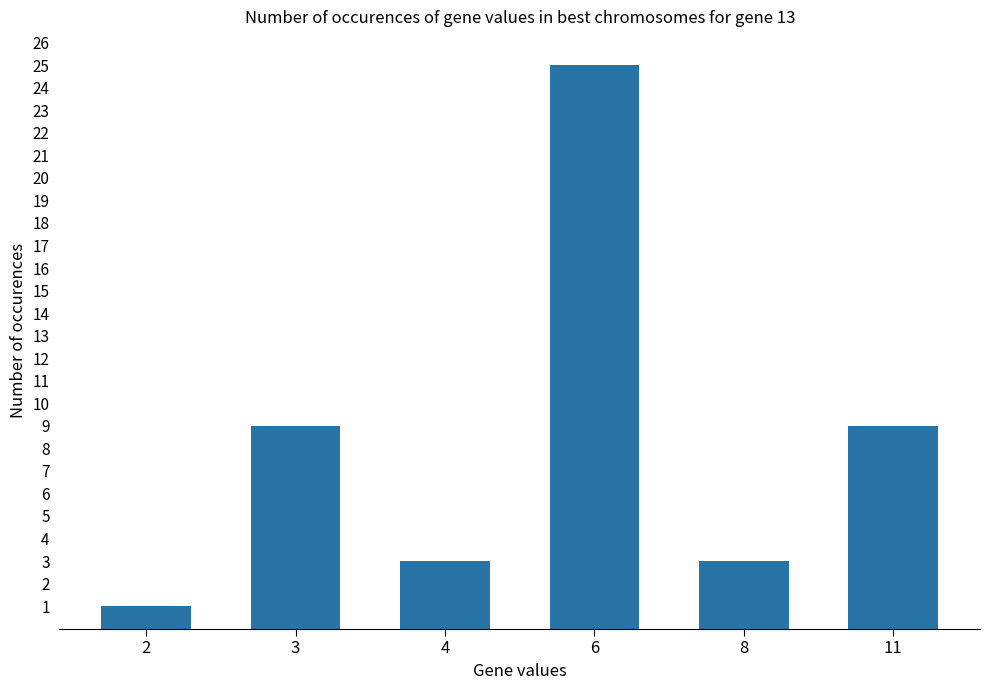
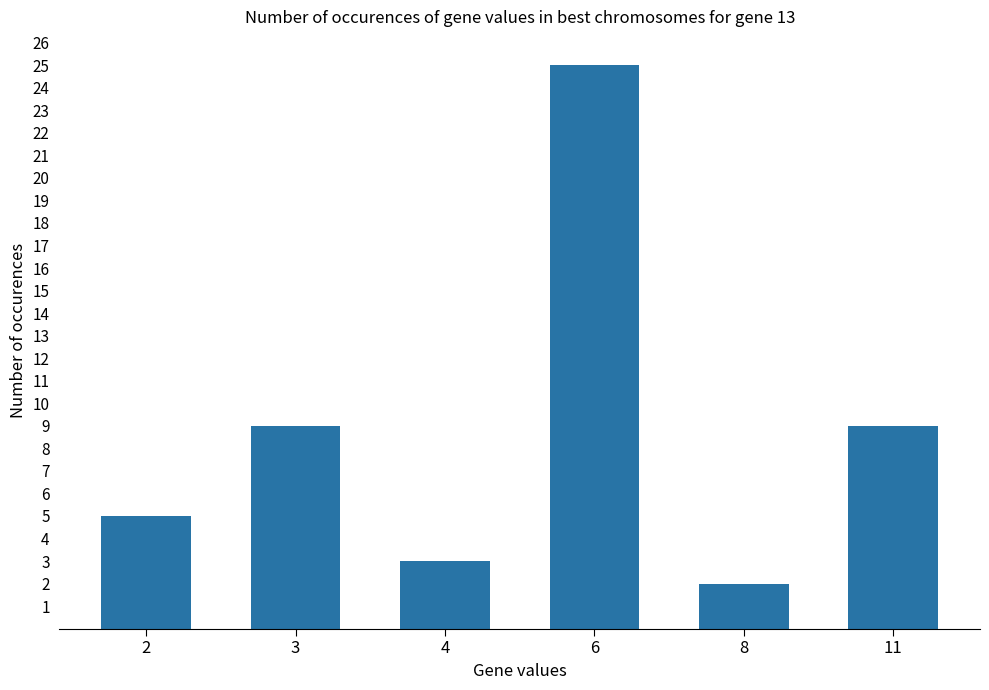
2: 1 -> 5
8: 3 -> 2
